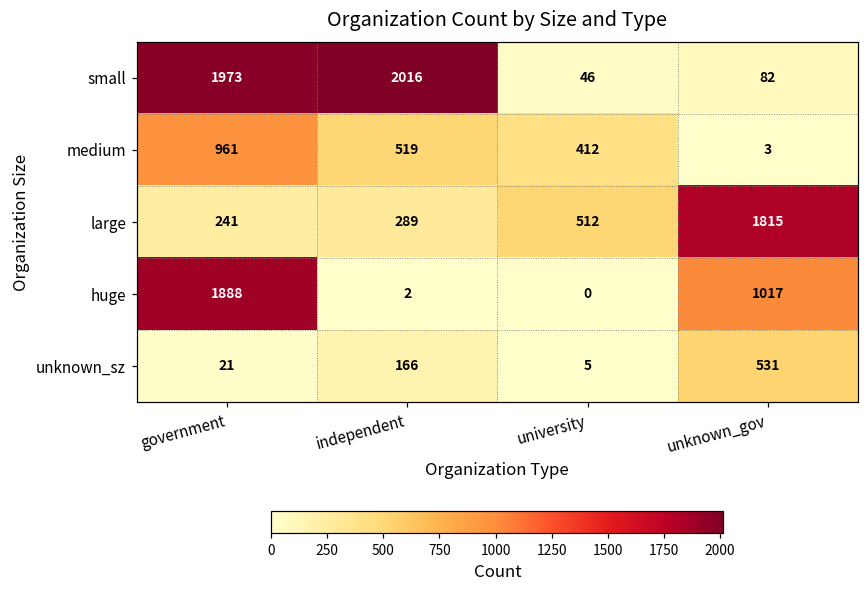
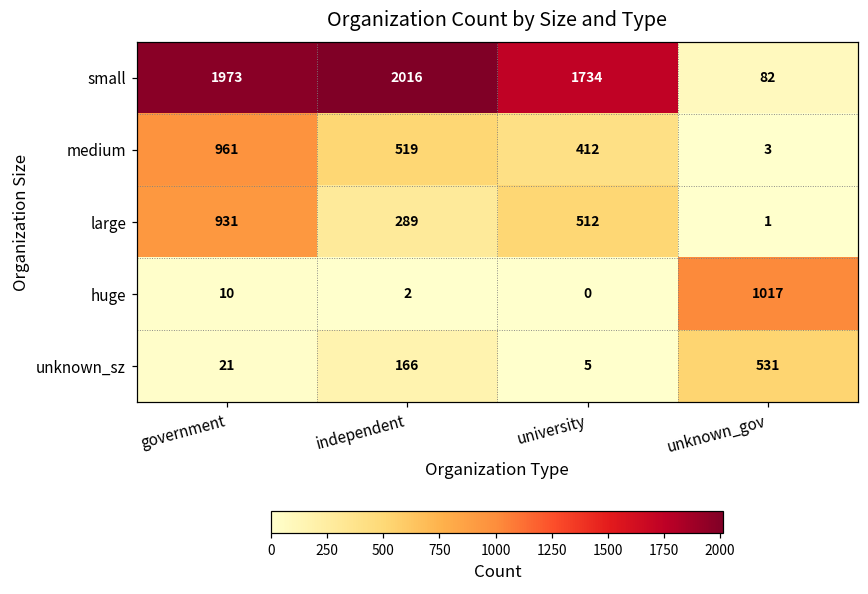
small, university: 46 -> 1734
large, government: 241 -> 931
large, unknown_gov: 1815 -> 1
huge, government: 1888 -> 10
